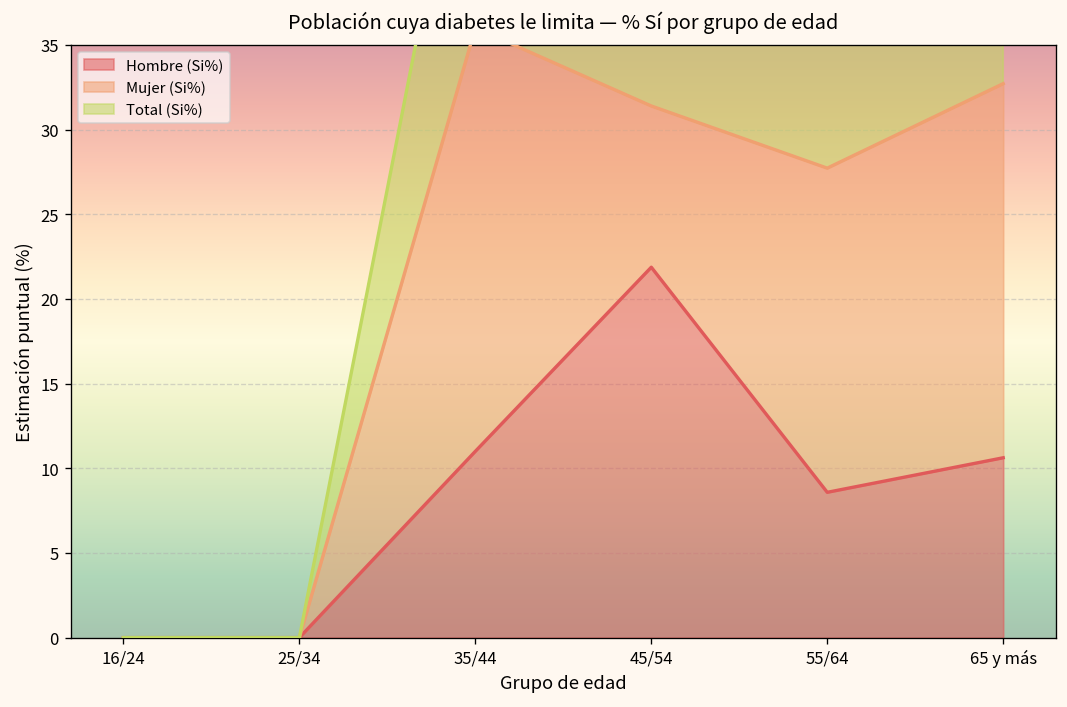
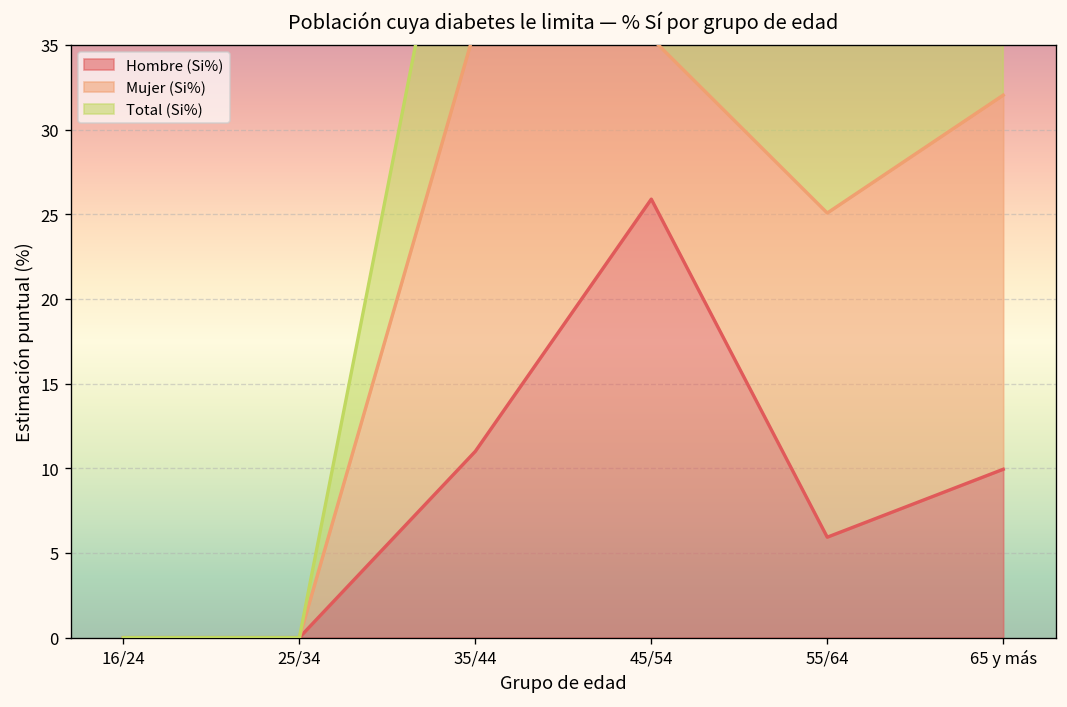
Hombre (Si%), 45/54: 21.9 -> 25.9
Hombre (Si%), 55/64: 8.6 -> 5.9
Hombre (Si%), 65 y más: 10.6 -> 9.9
